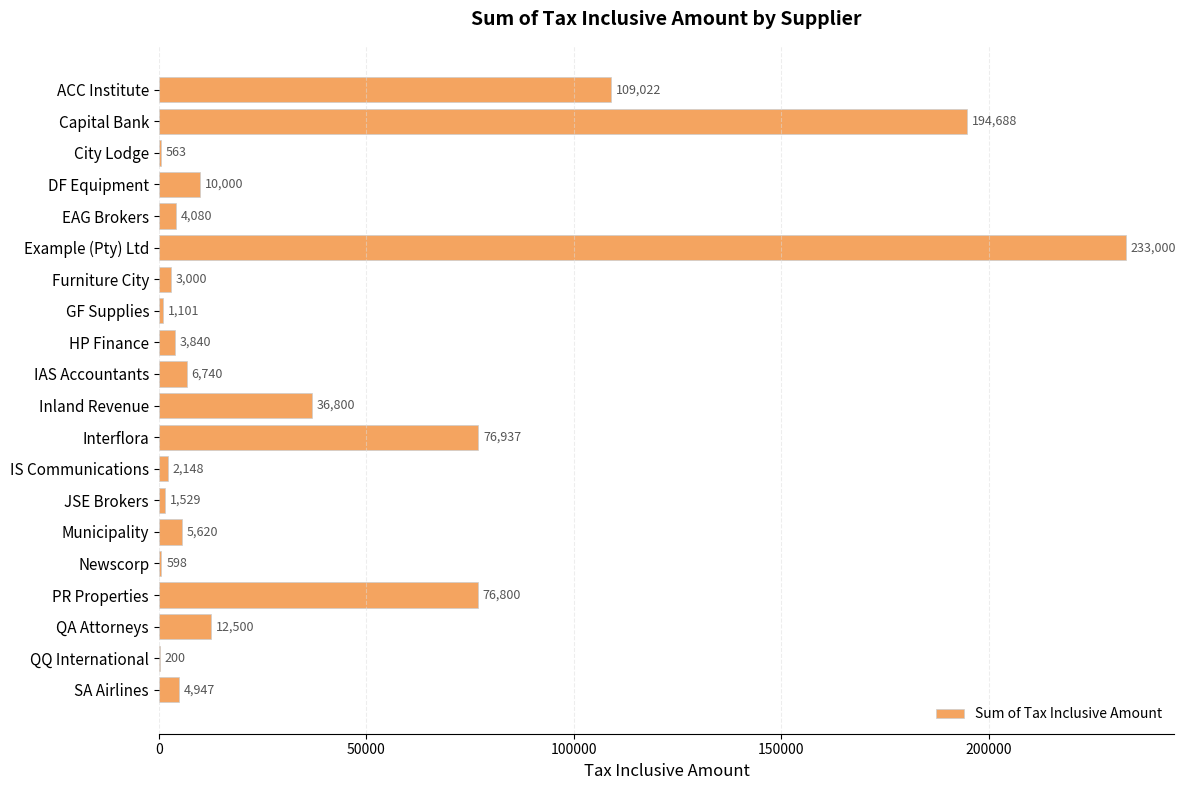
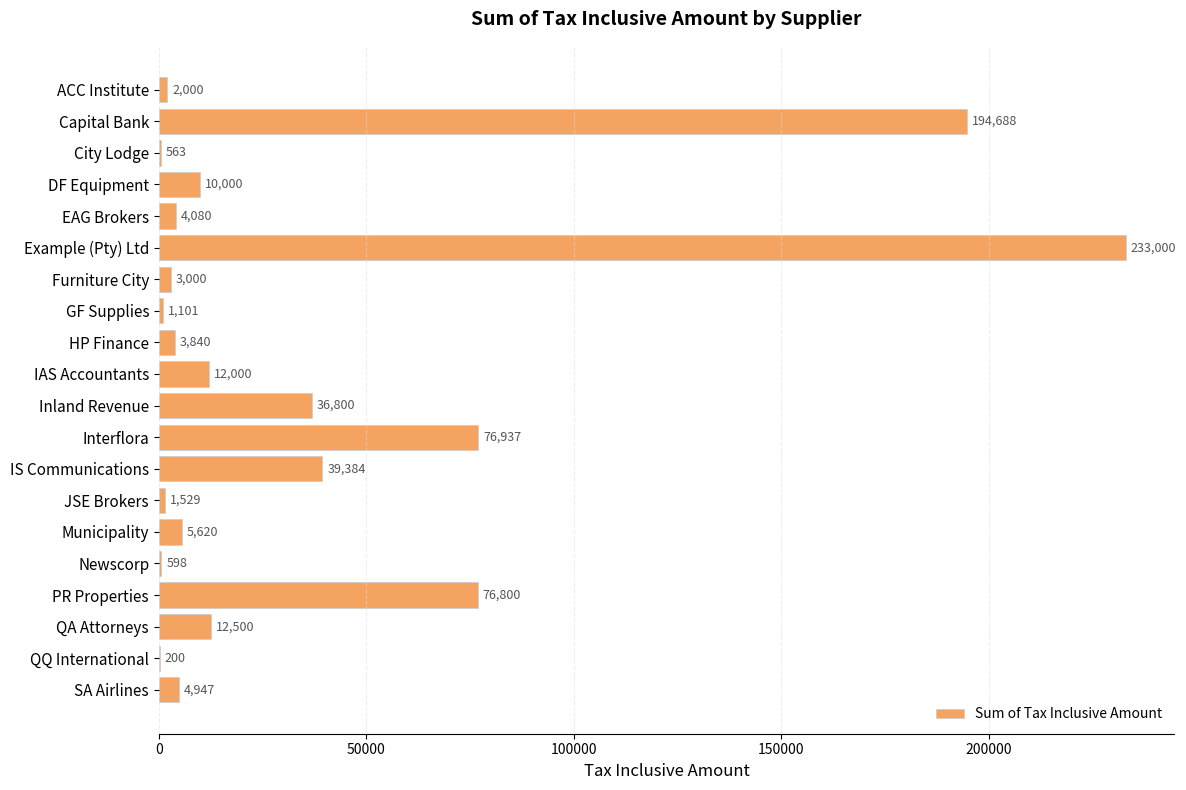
ACC Institute: 109,022 -> 2,000
IAS Accountants: 6,740 -> 12,000
IS Communications: 2,148 -> 39,384
